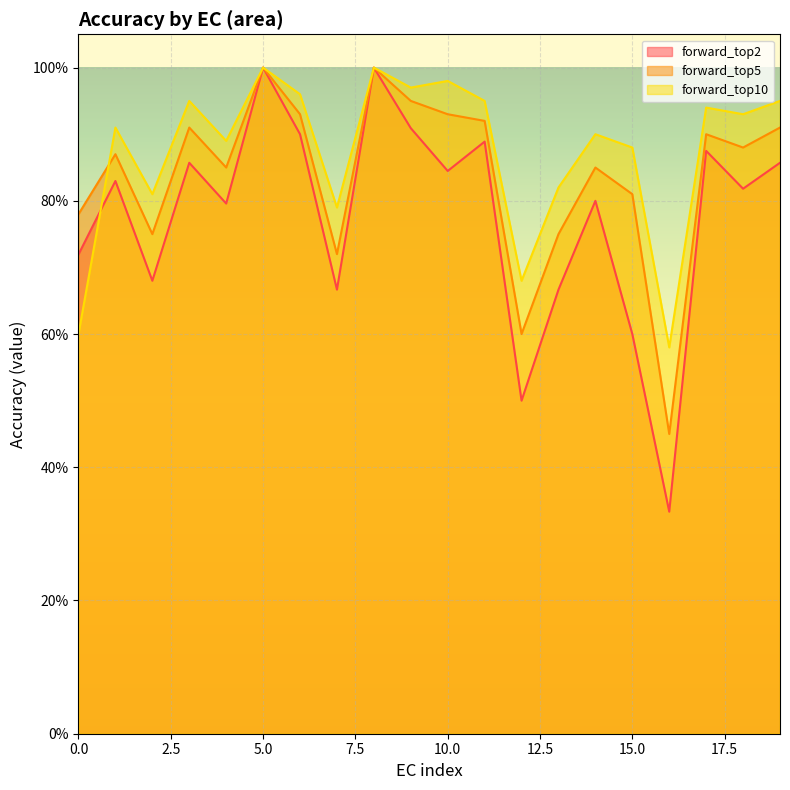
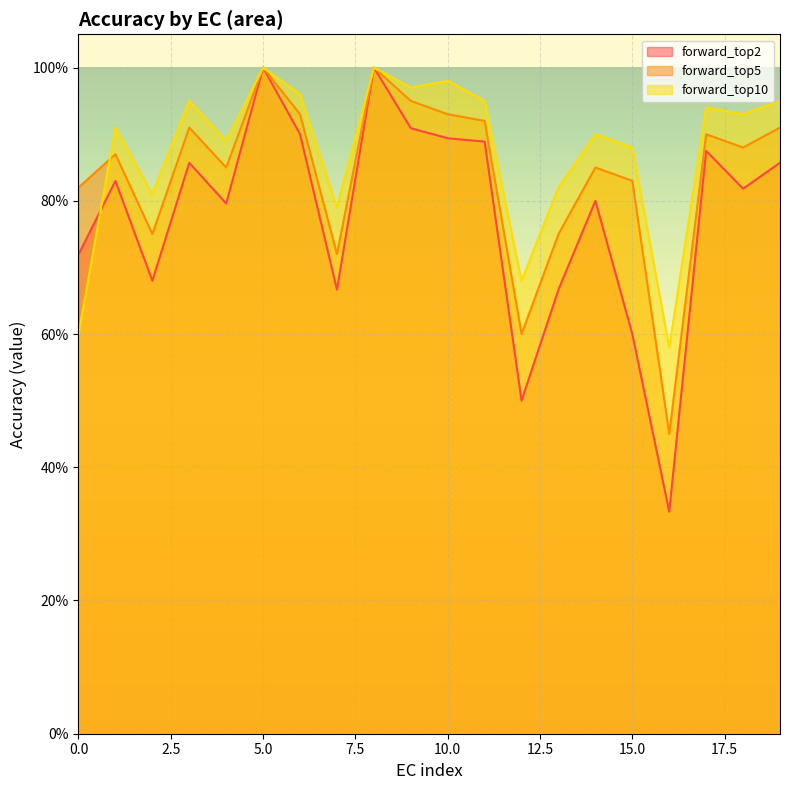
forward_top5, 0.0: 78% -> 82%
forward_top2, 10.0: 84% -> 89%
forward_top5, 15.0: 81% -> 83%
